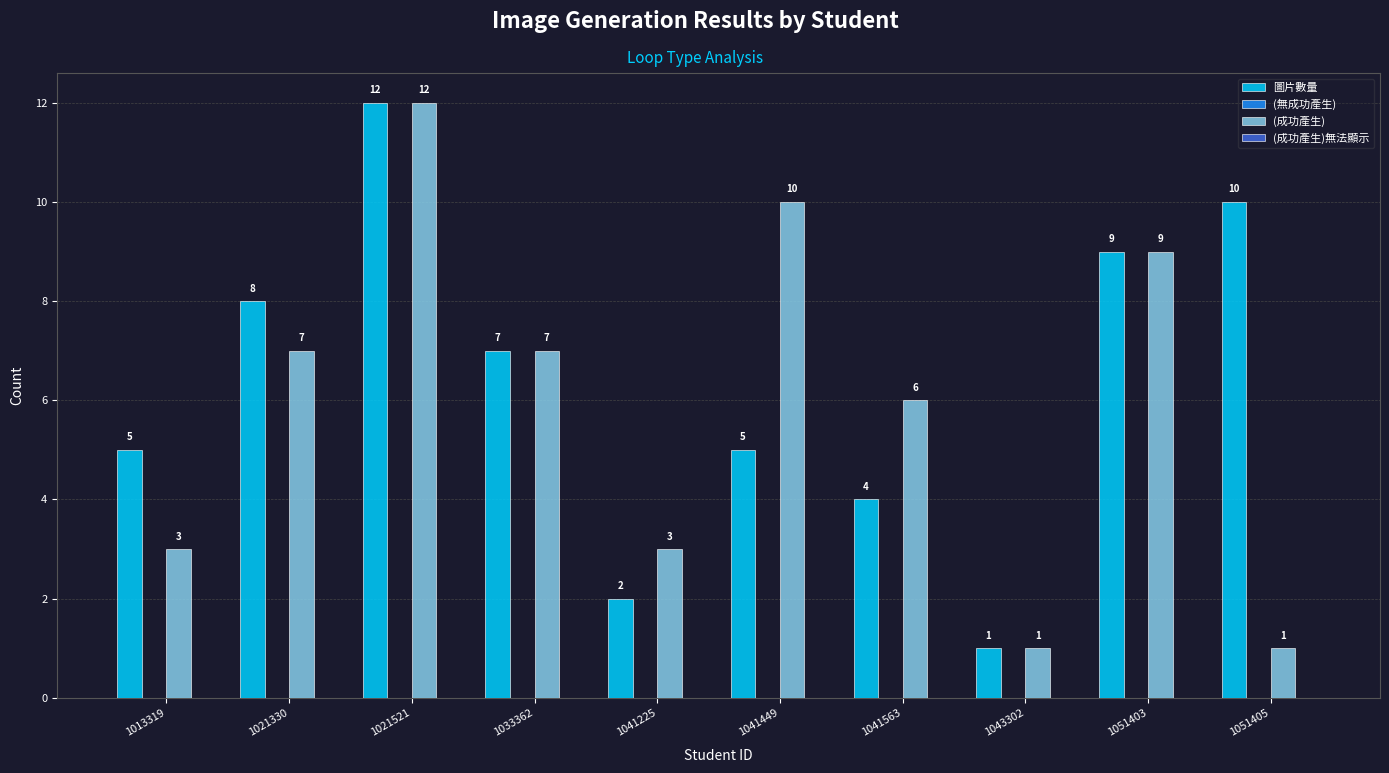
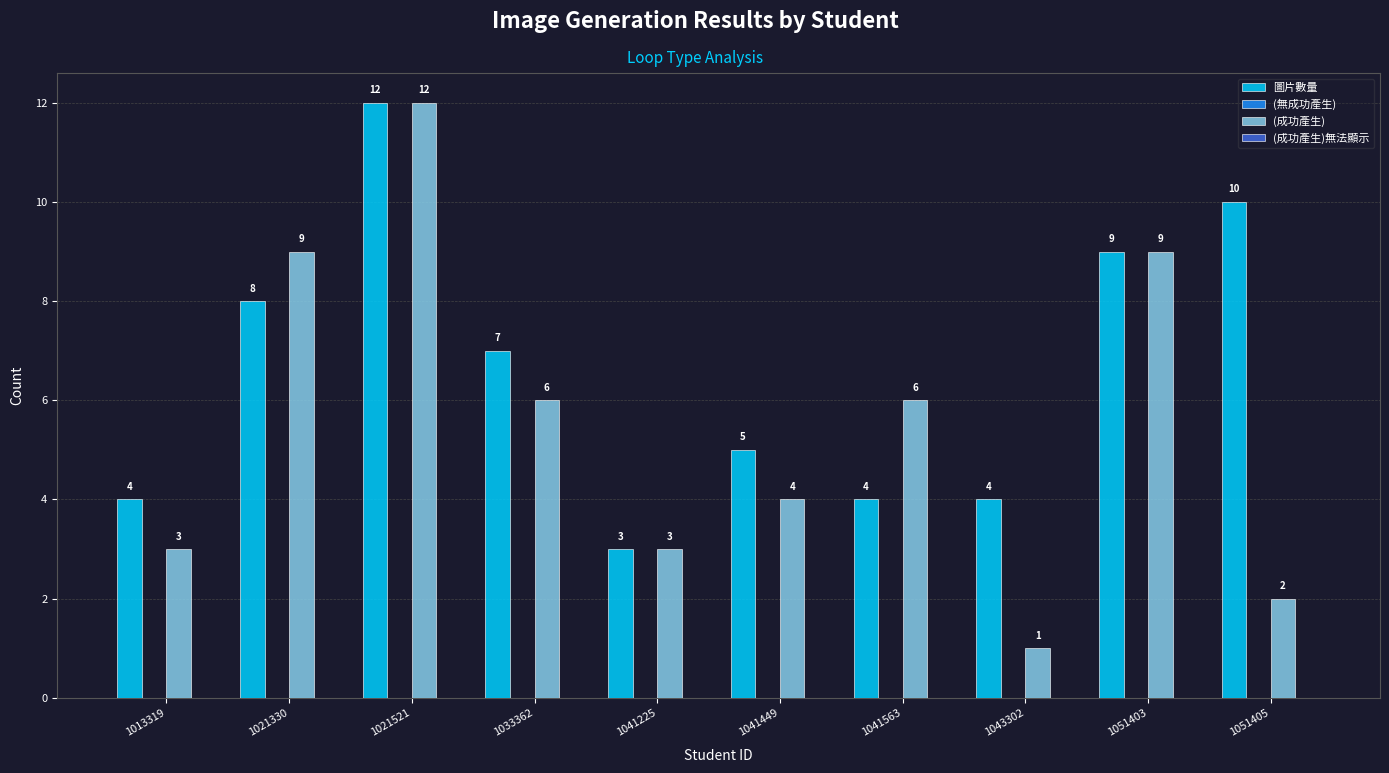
圖片數量, 1013319: 5 -> 4
(成功產生), 1021330: 7 -> 9
(成功產生), 1033362: 7 -> 6
圖片數量, 1041225: 2 -> 3
(成功產生), 1041449: 10 -> 4
圖片數量, 1043302: 1 -> 4
(成功產生), 1051405: 1 -> 2
